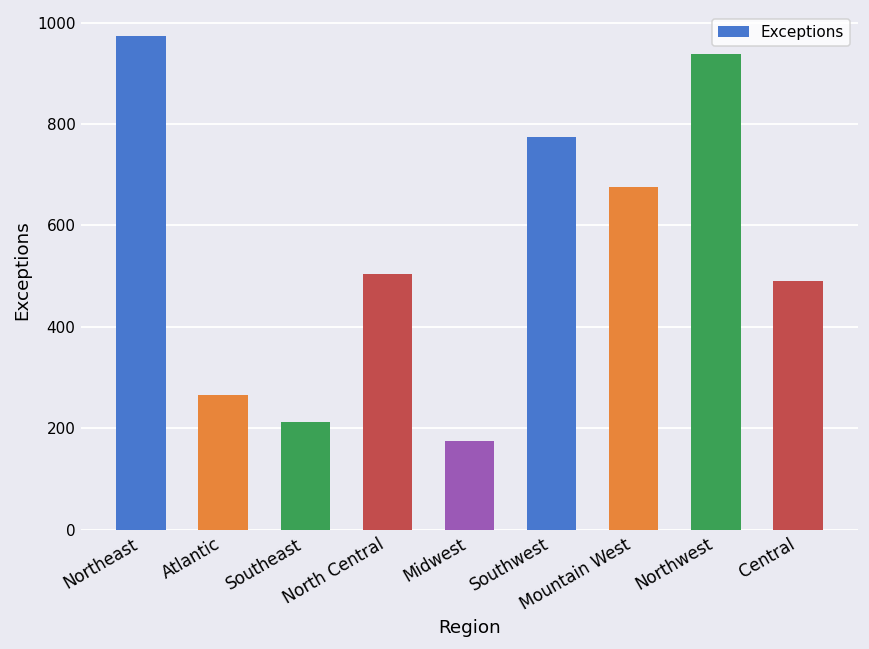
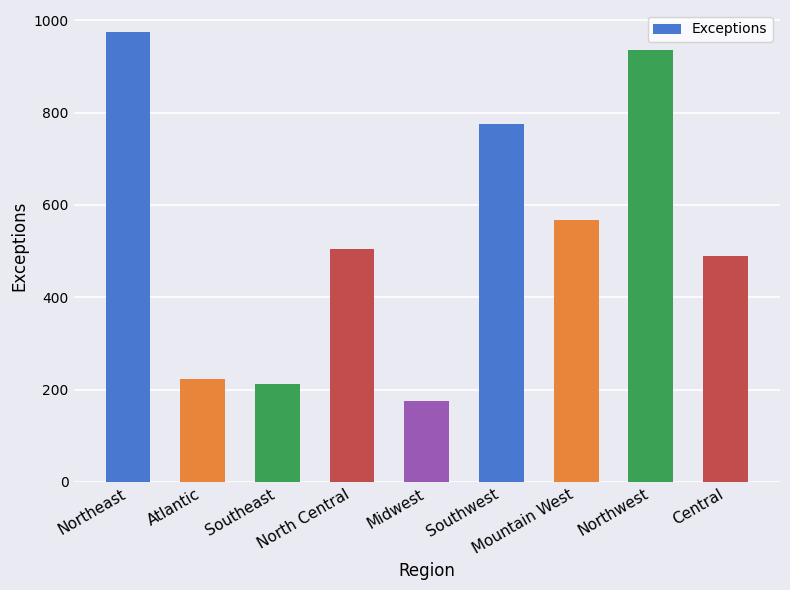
Atlantic: 270 -> 220
Mountain West: 680 -> 570
